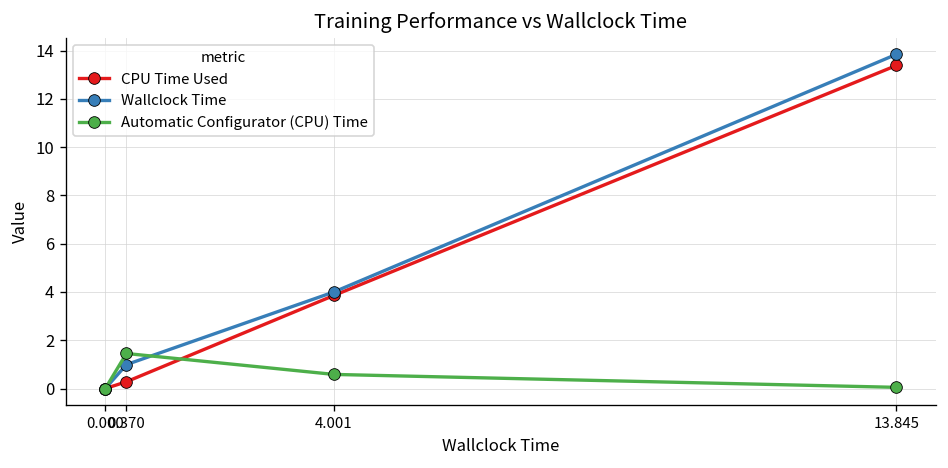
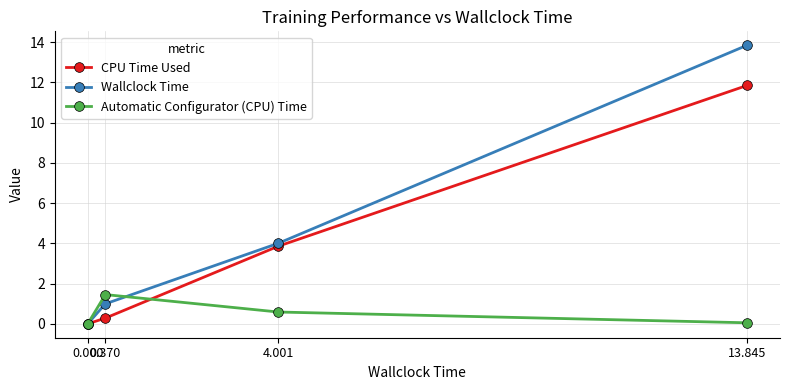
CPU Time Used, 13.845: 13.4 -> 11.8
